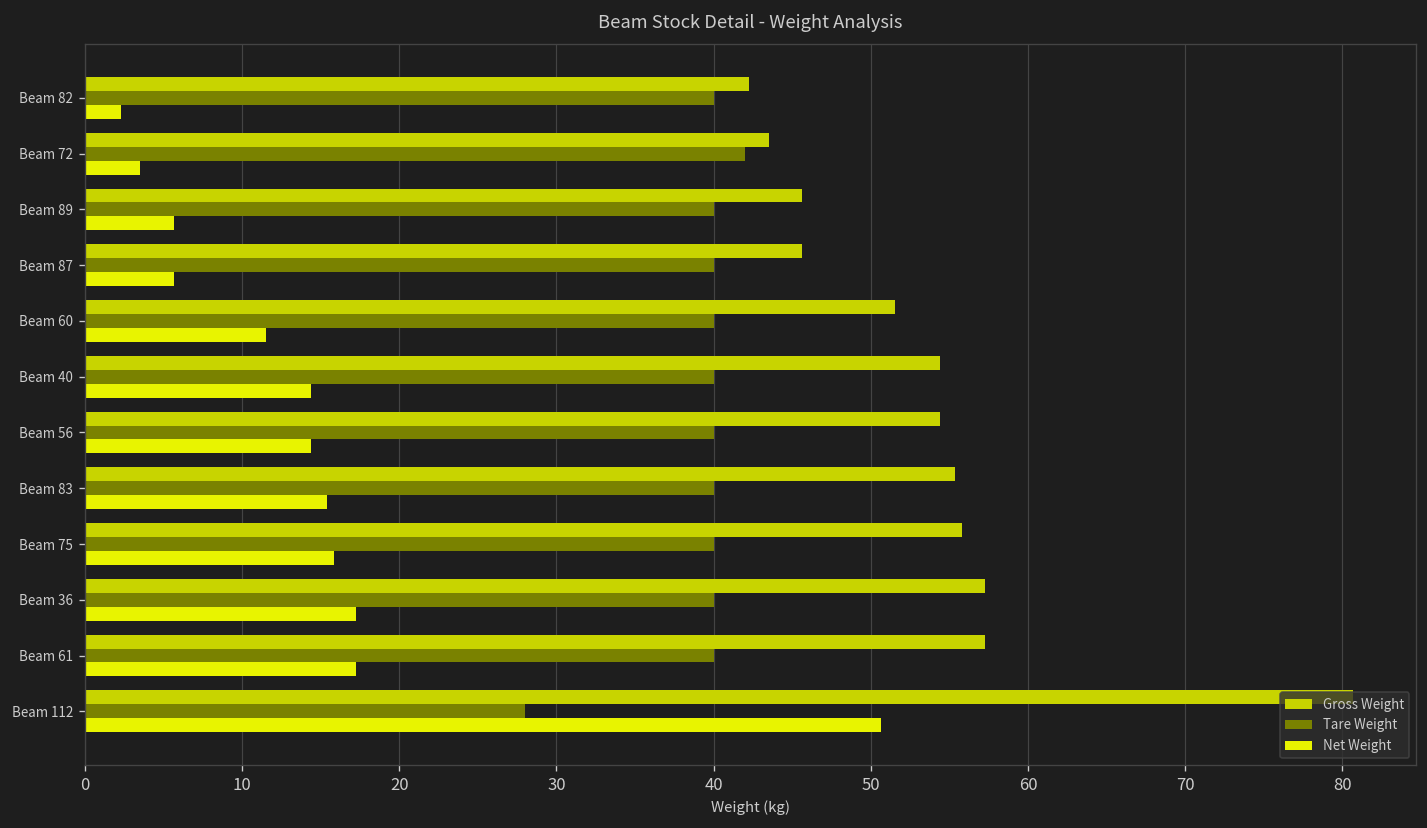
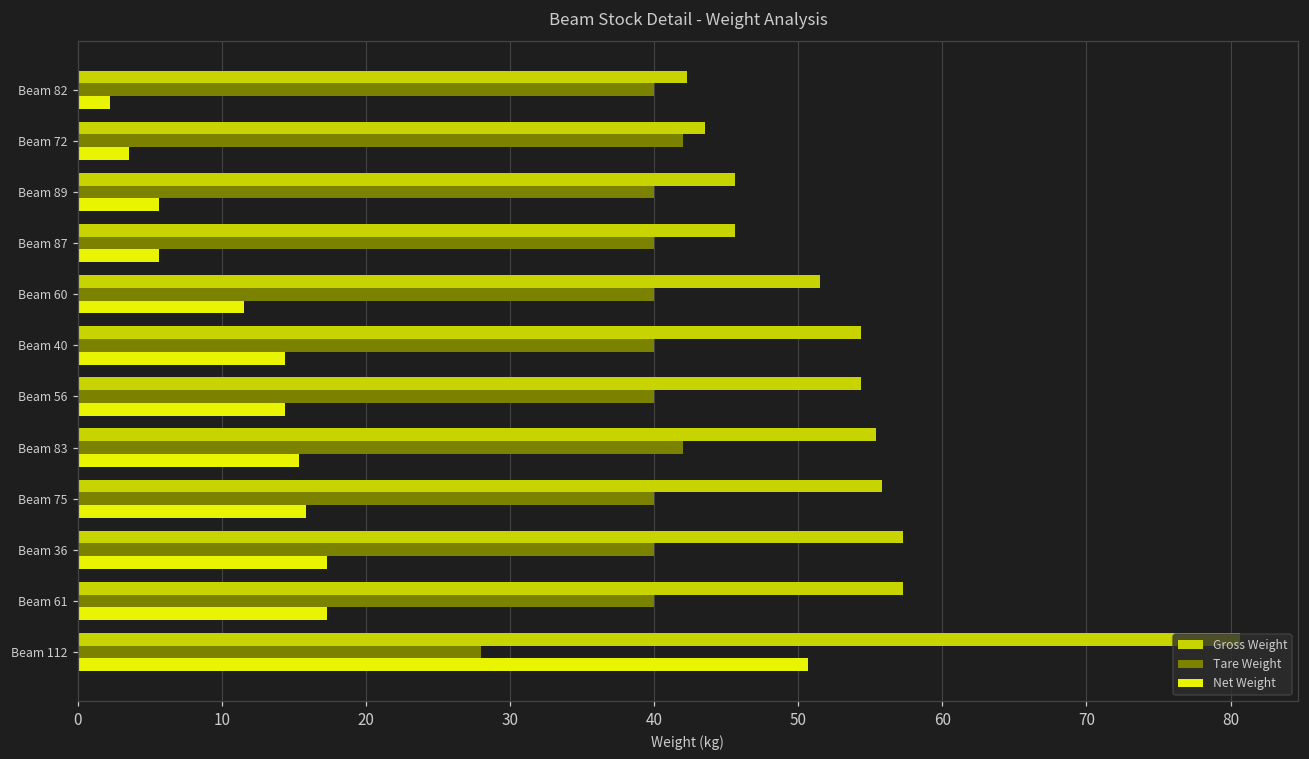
Tare Weight, Beam 83: 40 -> 42
